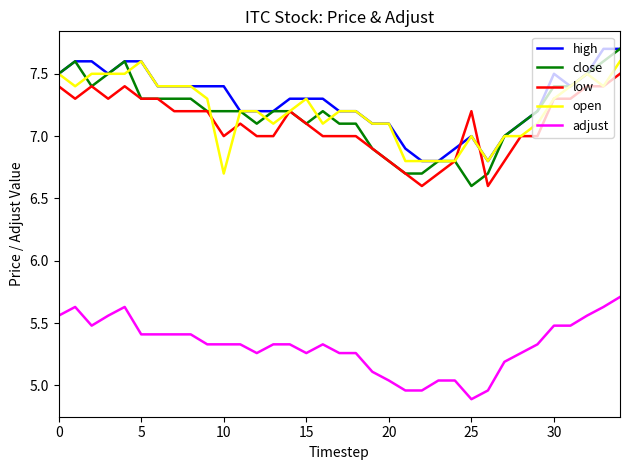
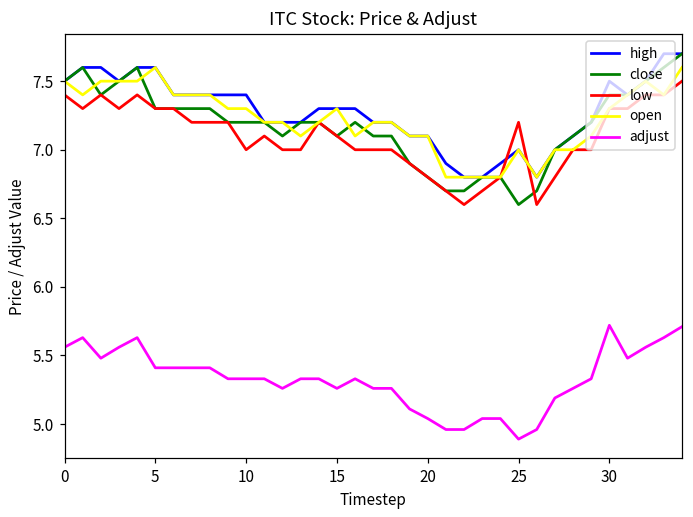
open, 10: 6.7 -> 7.3
adjust, 30: 5.48 -> 5.72
